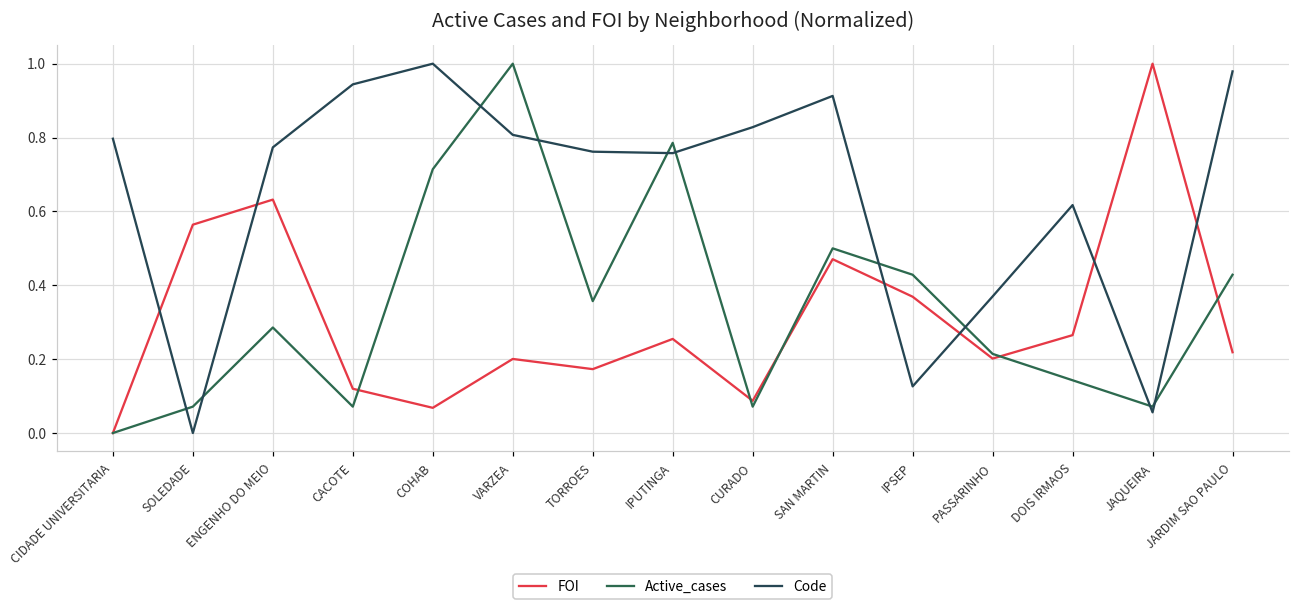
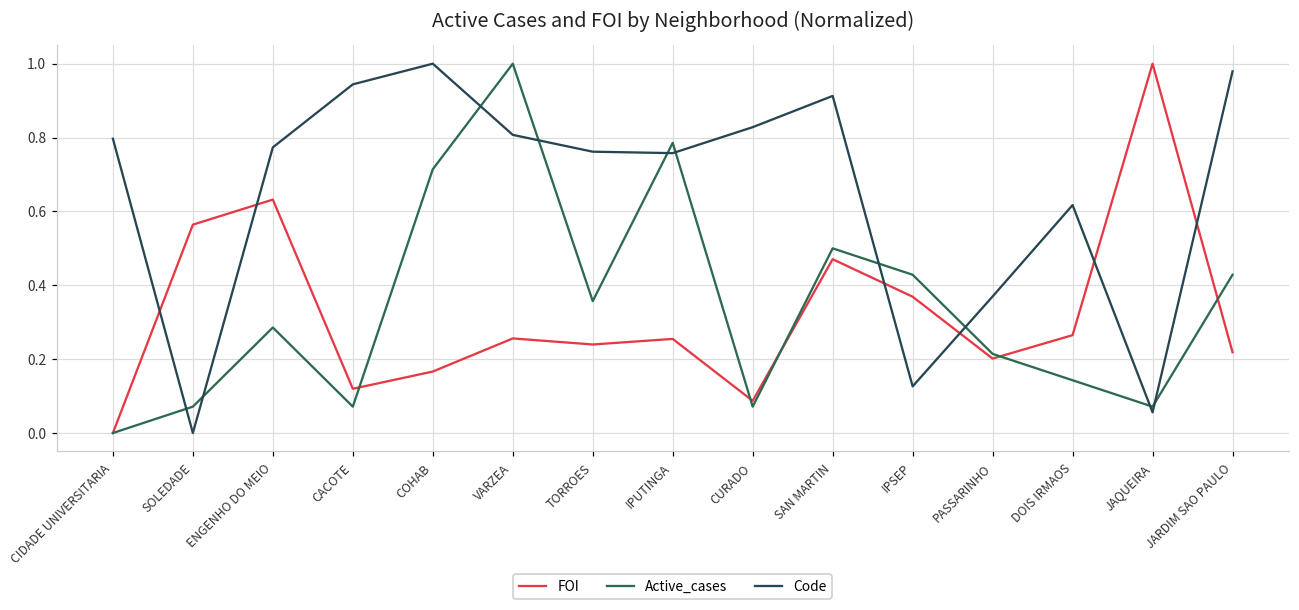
FOI, COHAB: 0.07 -> 0.17
FOI, VARZEA: 0.20 -> 0.26
FOI, TORROES: 0.17 -> 0.24
